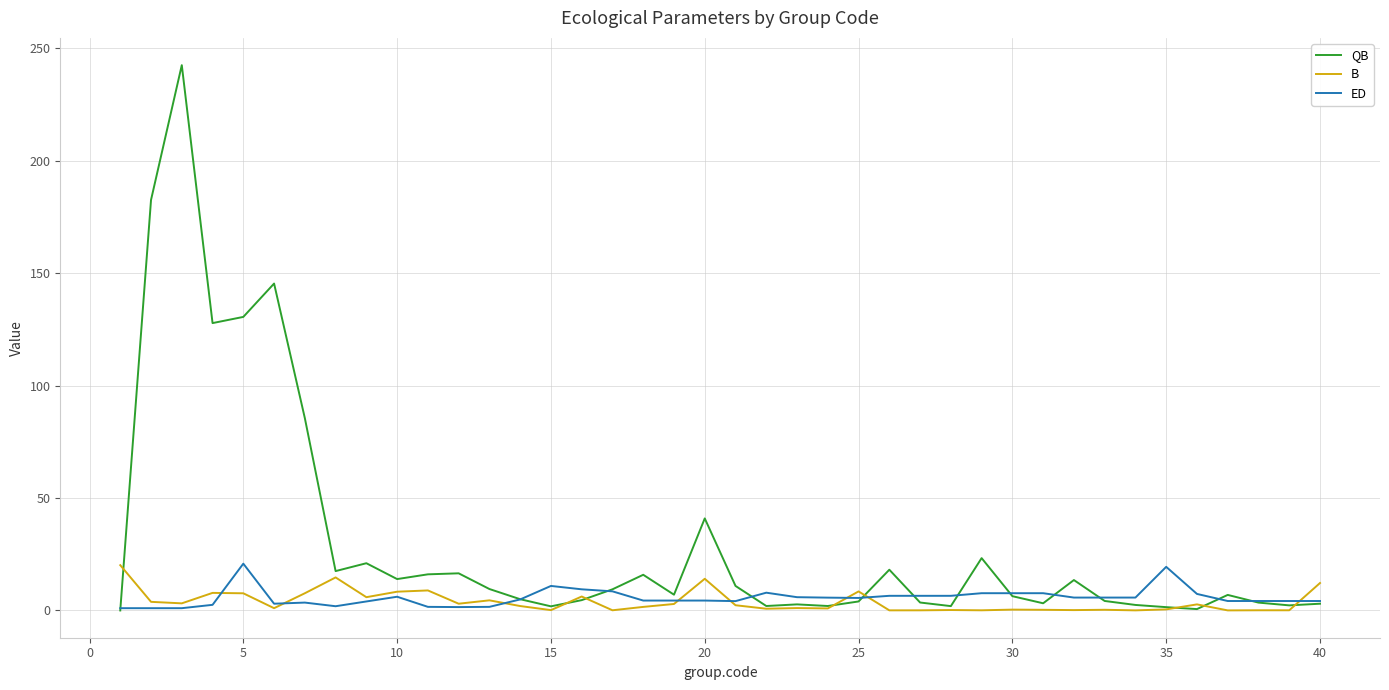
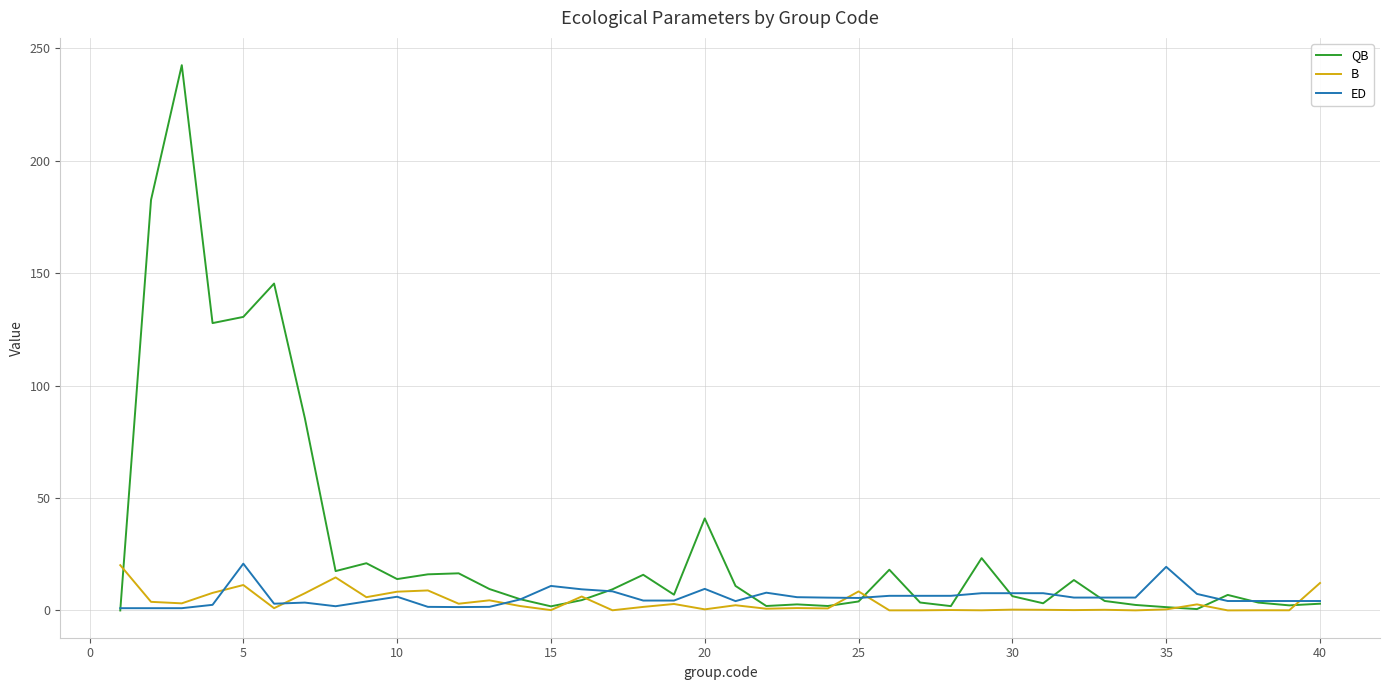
B, 5: 8 -> 11
B, 20: 14 -> 0
ED, 20: 4 -> 10
